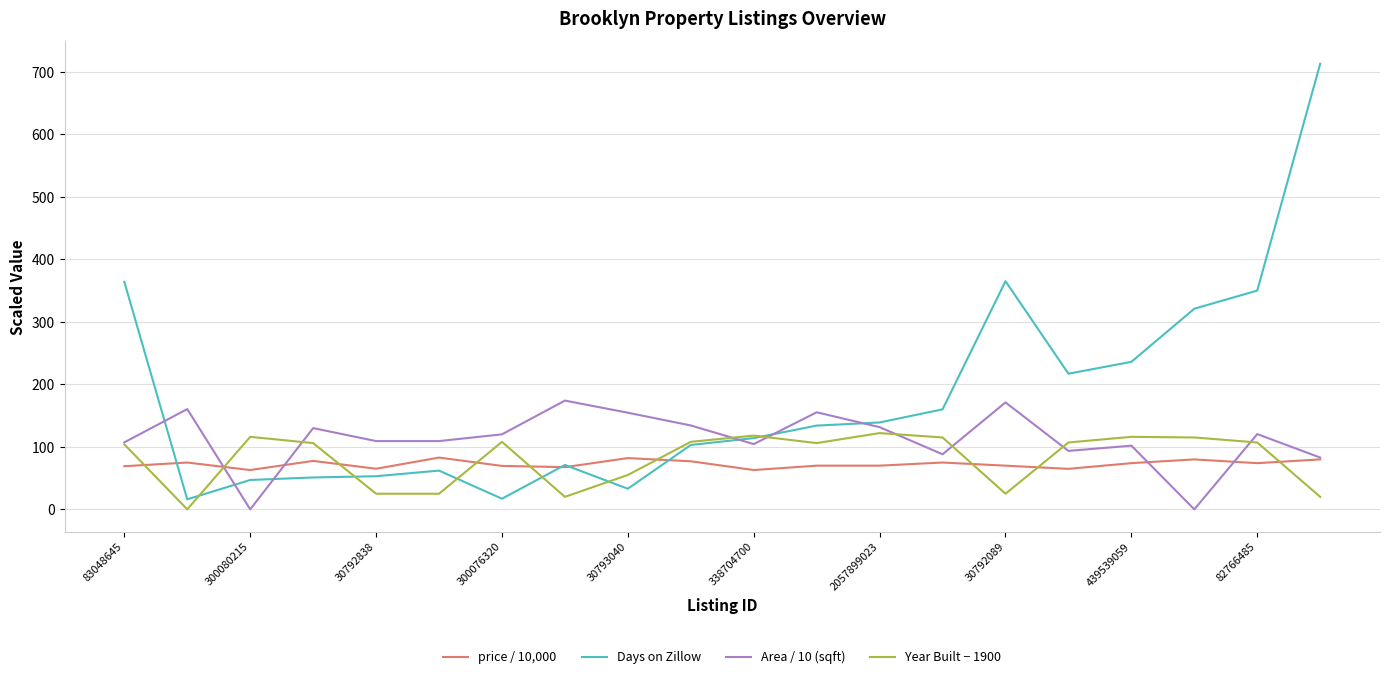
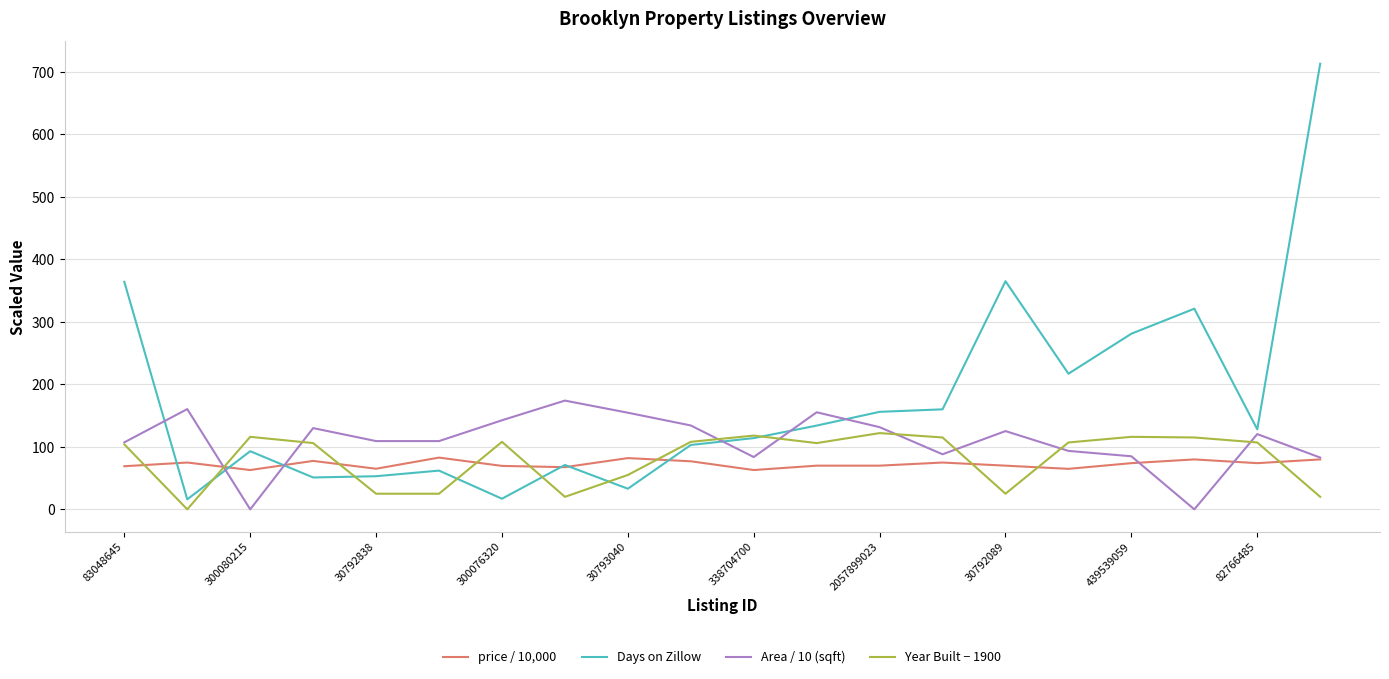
Days on Zillow, 300080215: 50 -> 90
Area / 10 (sqft), 300076320: 120 -> 140
Area / 10 (sqft), 338704700: 100 -> 80
Days on Zillow, 2057899023: 140 -> 160
Area / 10 (sqft), 30792089: 170 -> 130
Days on Zillow, 439539059: 240 -> 280
Area / 10 (sqft), 439539059: 100 -> 80
Days on Zillow, 82766485: 350 -> 130
